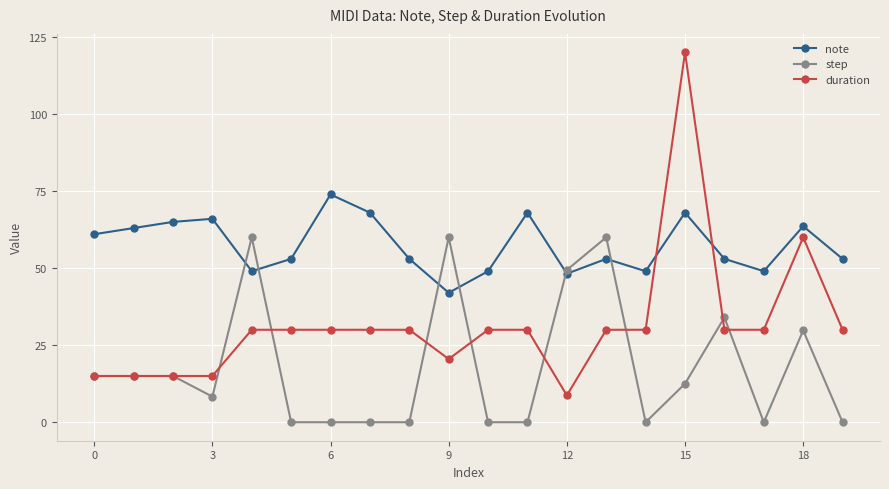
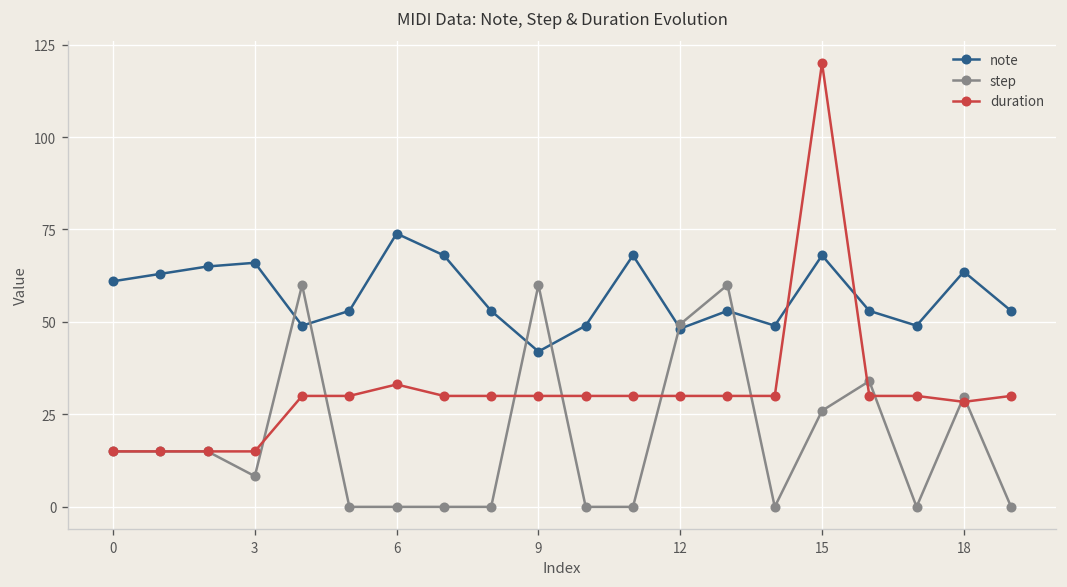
duration, 6: 30 -> 33
duration, 9: 21 -> 30
duration, 12: 9 -> 30
step, 15: 13 -> 26
duration, 18: 60 -> 28
